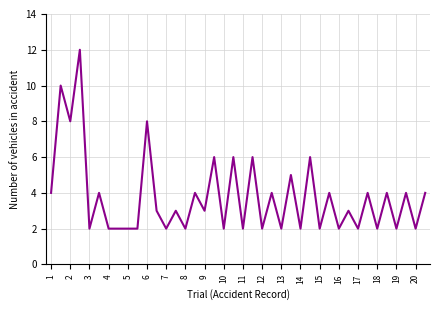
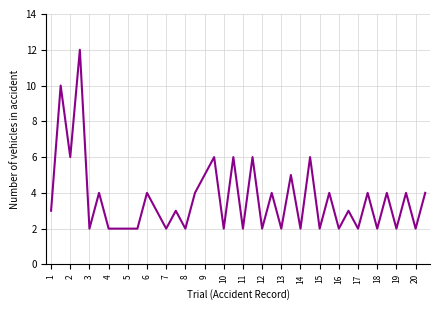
1: 4 -> 3
2: 8 -> 6
6: 8 -> 4
9: 3 -> 5
